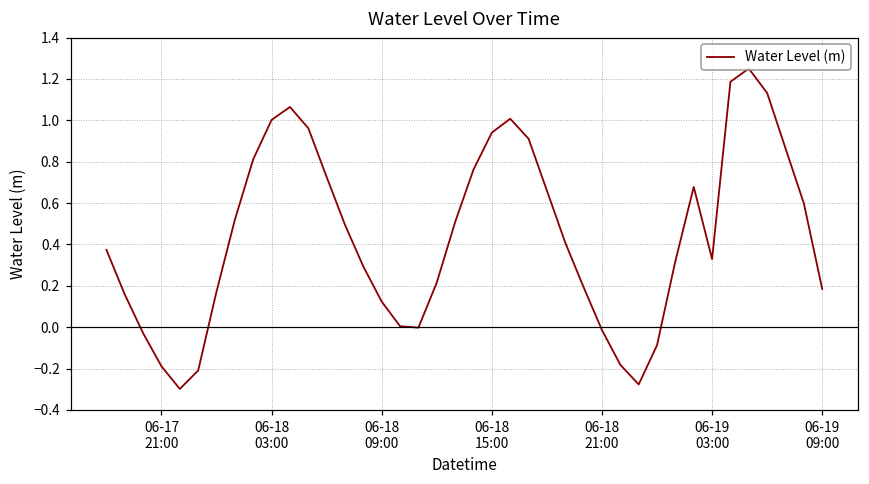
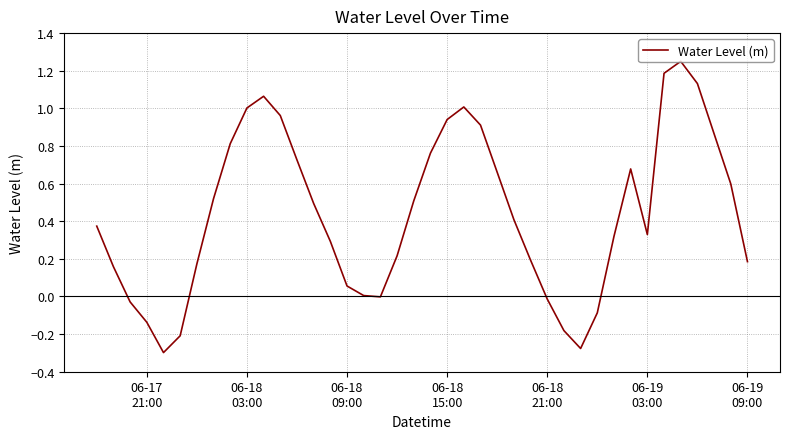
06-17 21:00: -0.19 -> -0.14
06-18 09:00: 0.12 -> 0.06
